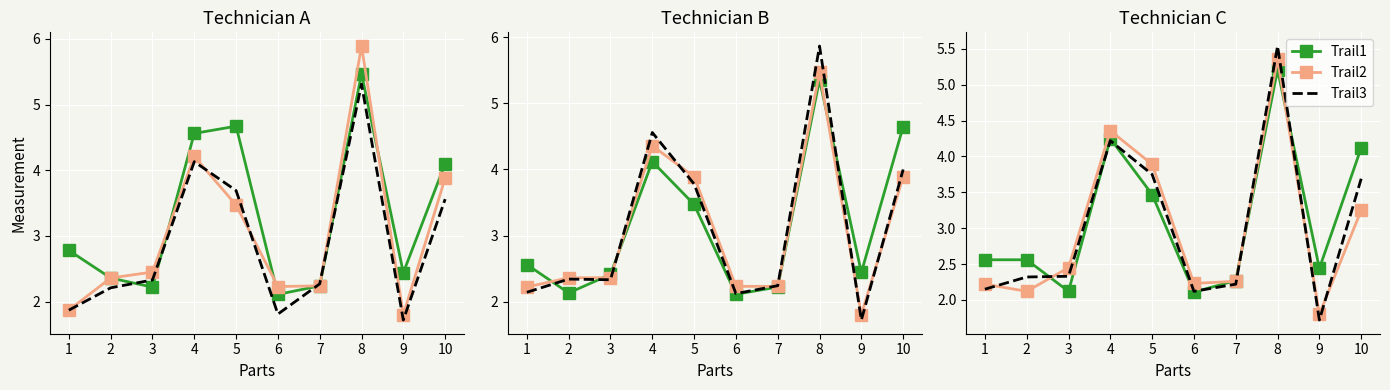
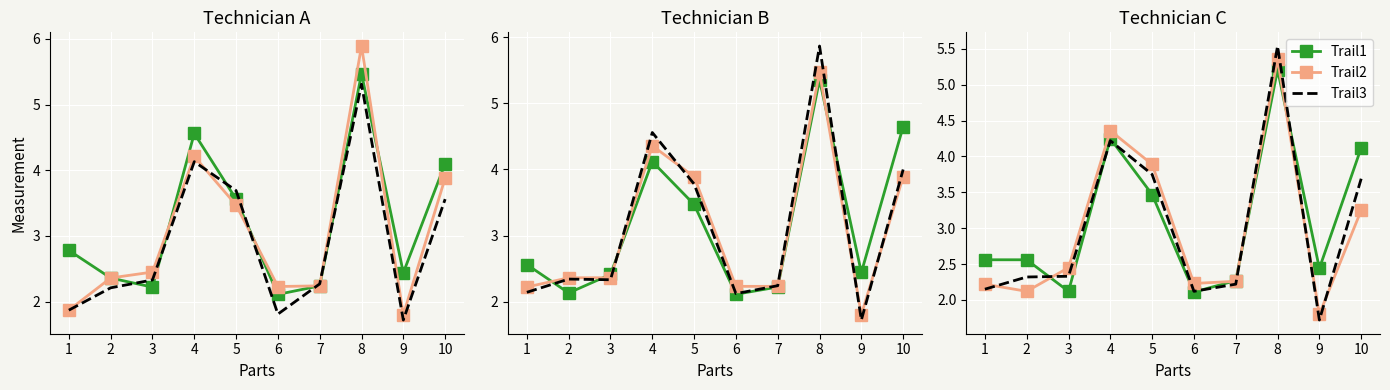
Technician A, Trail1, 5: 4.7 -> 3.6
